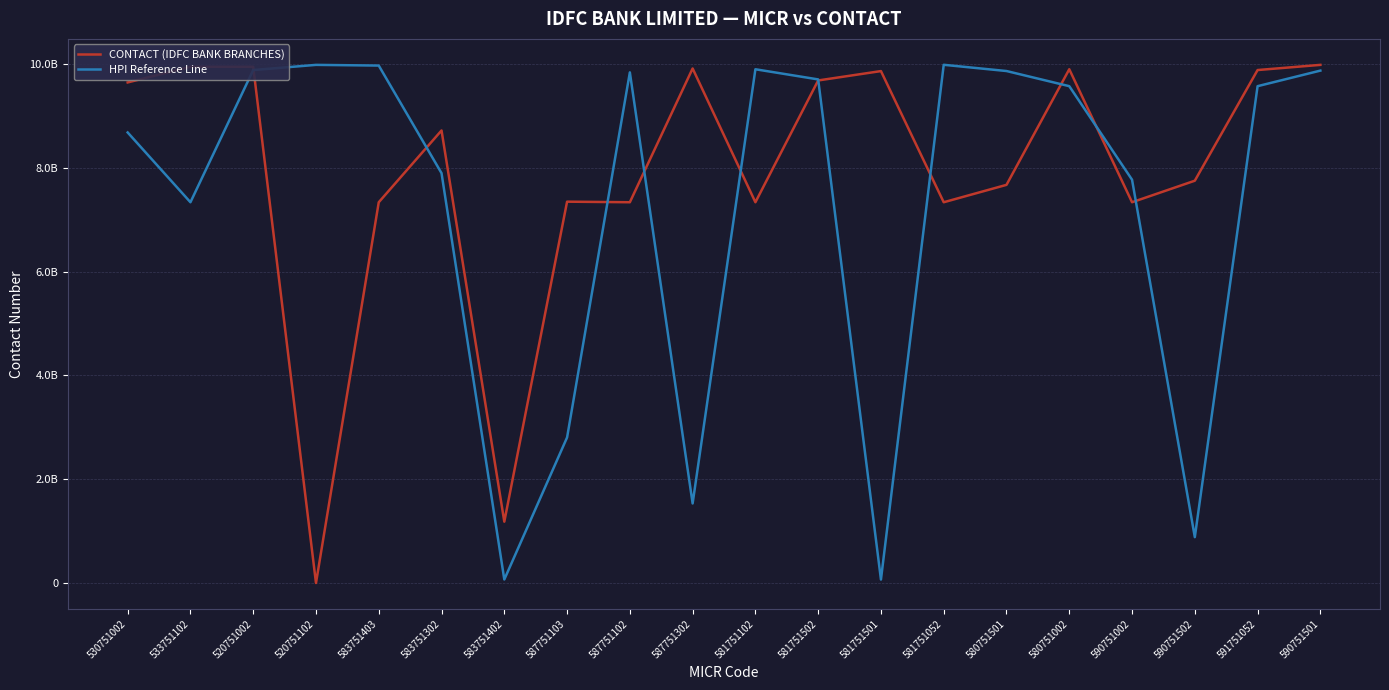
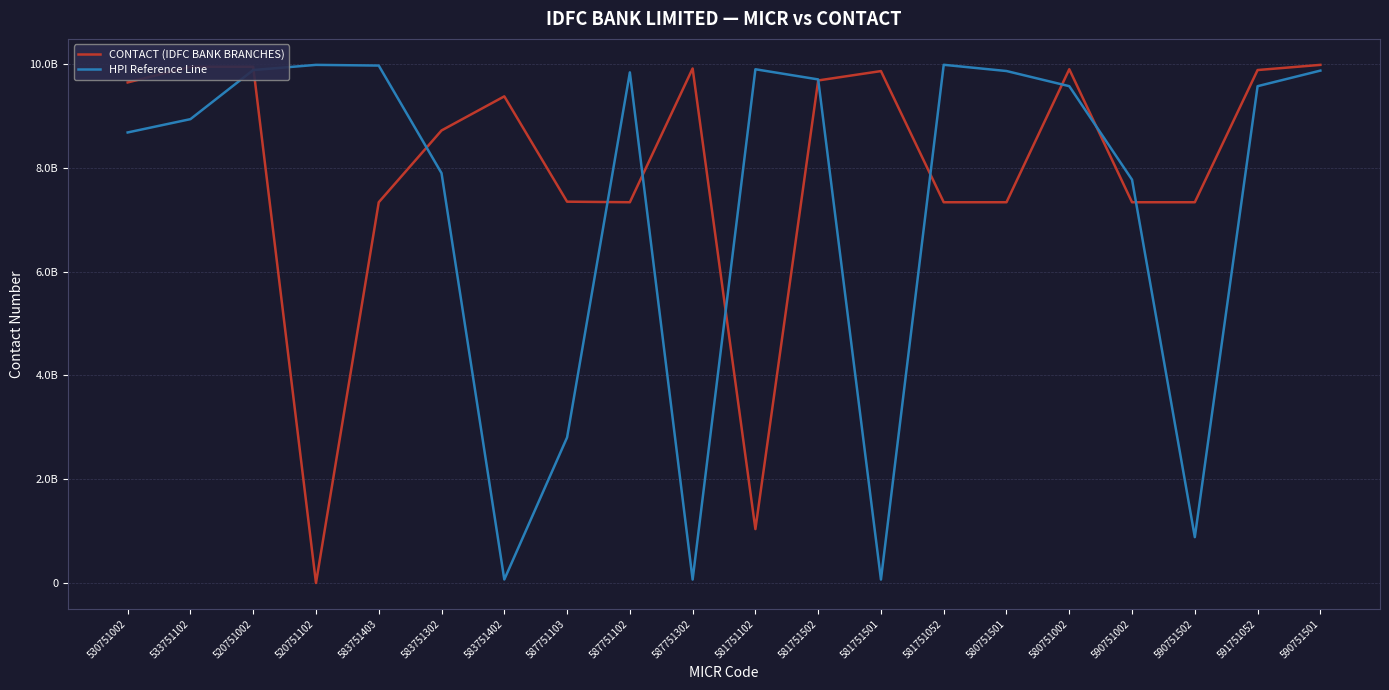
HPI Reference Line, 533751102: 7300000000 -> 8900000000
CONTACT (IDFC BANK BRANCHES), 583751402: 1200000000 -> 9400000000
HPI Reference Line, 587751302: 1500000000 -> 100000000
CONTACT (IDFC BANK BRANCHES), 581751102: 7300000000 -> 1000000000
CONTACT (IDFC BANK BRANCHES), 580751501: 7700000000 -> 7300000000
CONTACT (IDFC BANK BRANCHES), 590751502: 7800000000 -> 7300000000
